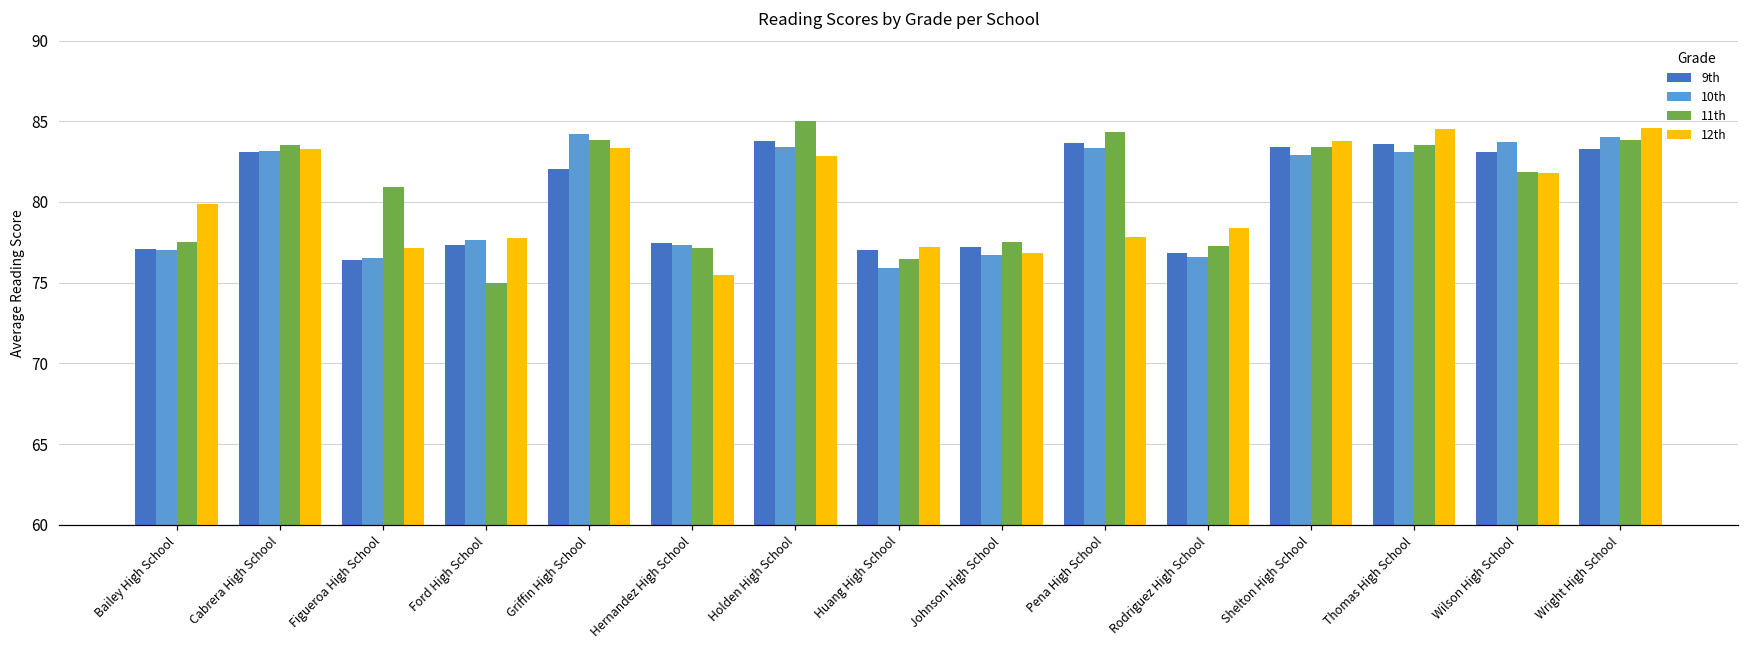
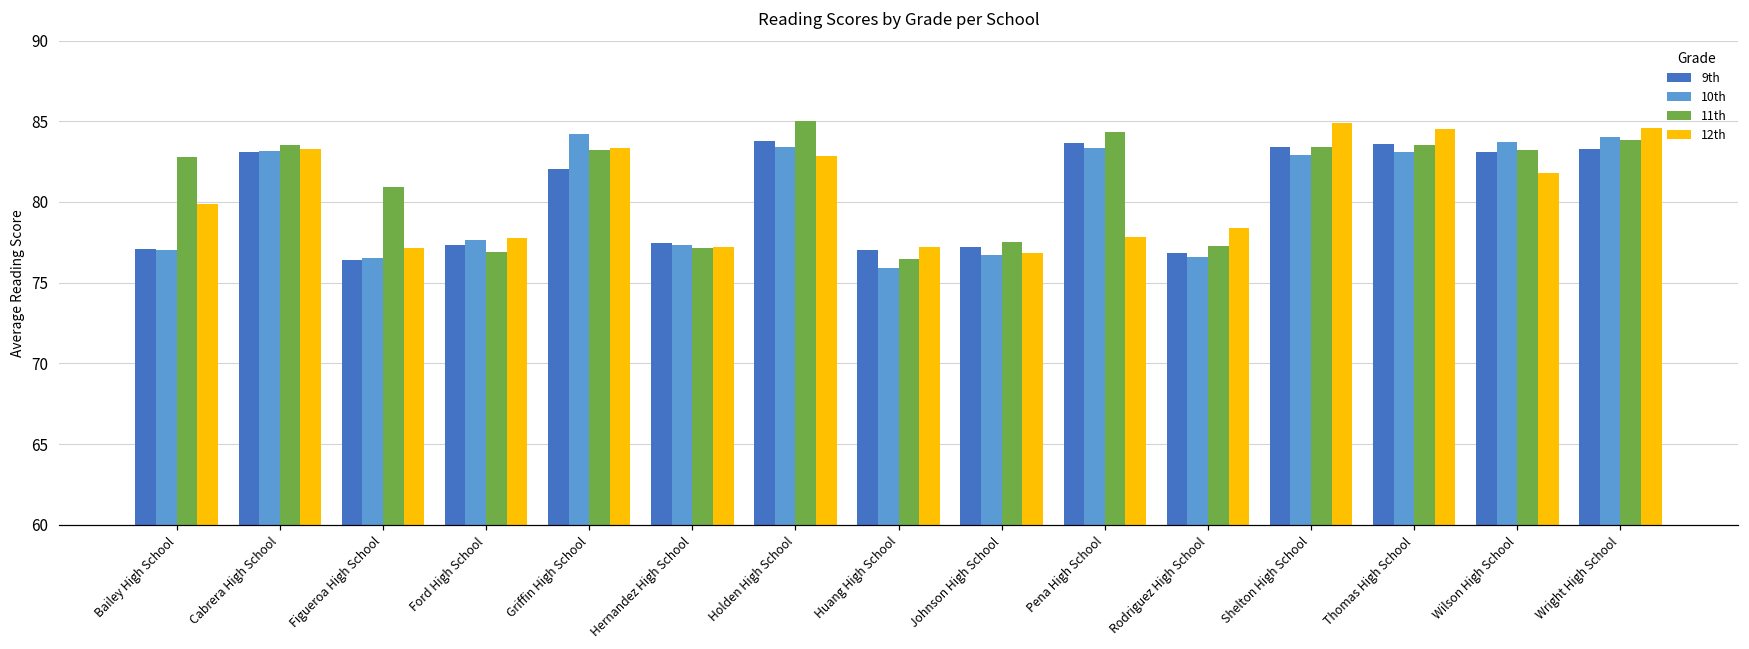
11th, Bailey High School: 77.5 -> 82.8
11th, Ford High School: 75.0 -> 76.9
11th, Griffin High School: 83.8 -> 83.2
12th, Hernandez High School: 75.5 -> 77.2
12th, Shelton High School: 83.8 -> 84.9
11th, Wilson High School: 81.8 -> 83.2
